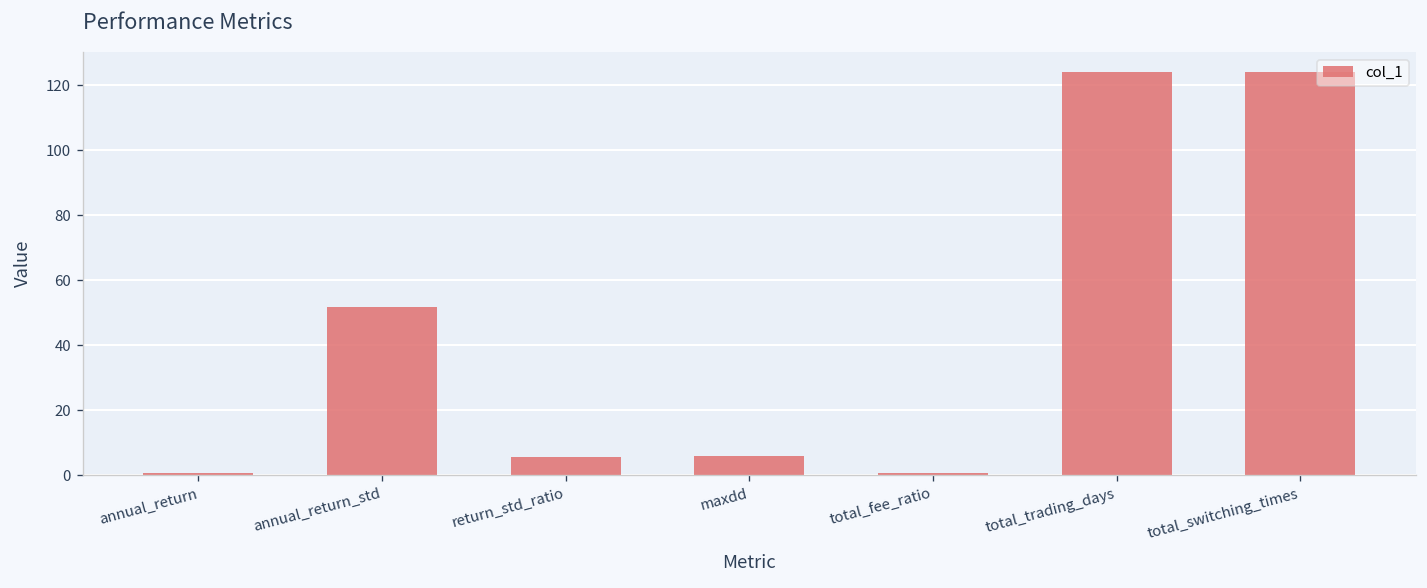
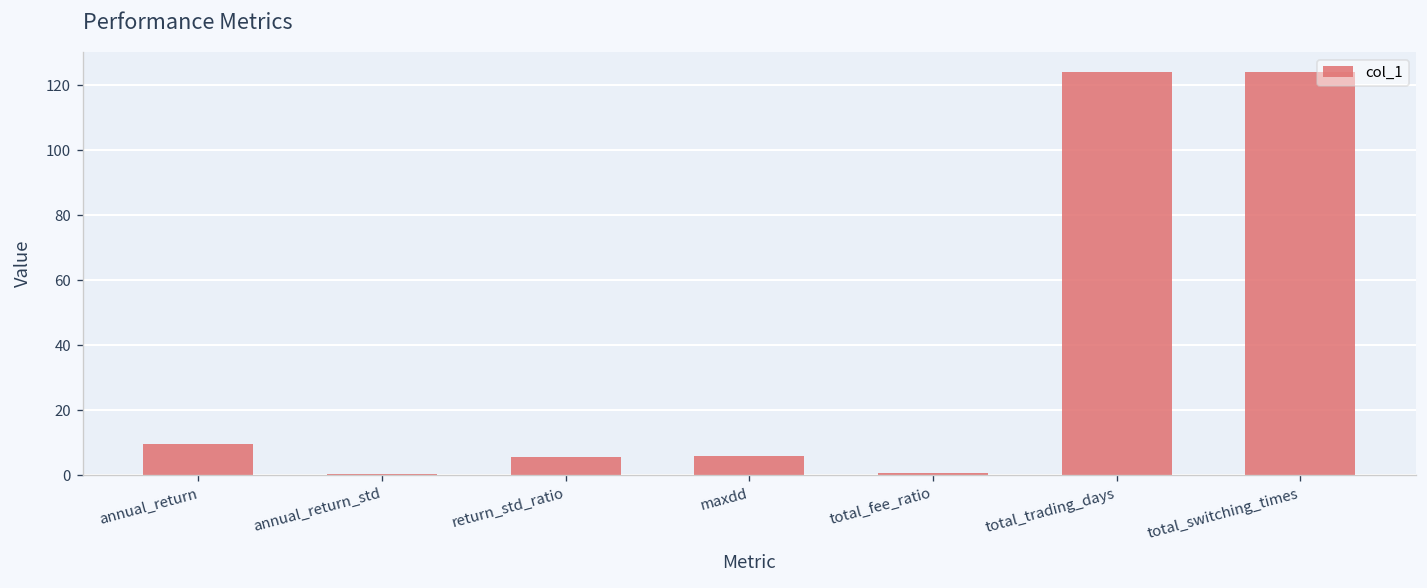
annual_return: 1 -> 10
annual_return_std: 52 -> 0
